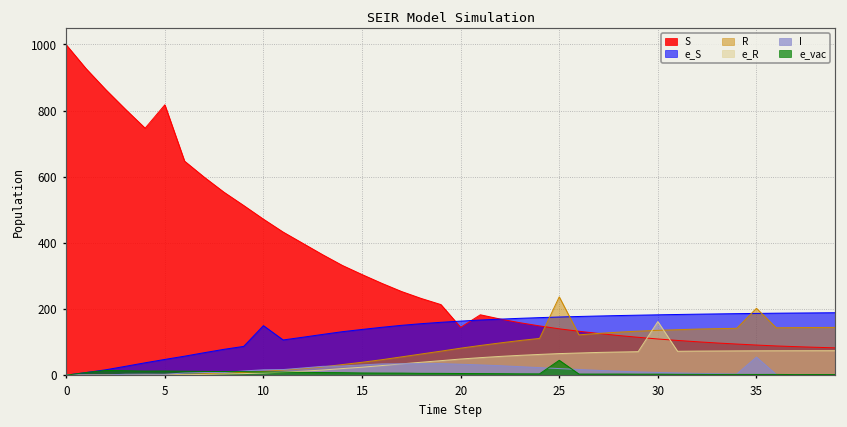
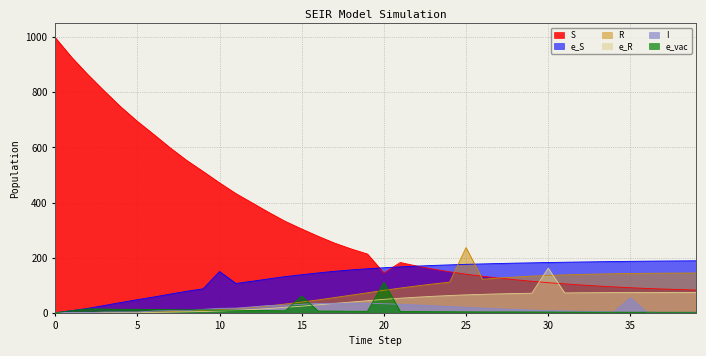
S, 5: 820 -> 690
e_vac, 15: 10 -> 60
e_vac, 20: 10 -> 110
e_vac, 25: 40 -> 0
R, 35: 200 -> 140
